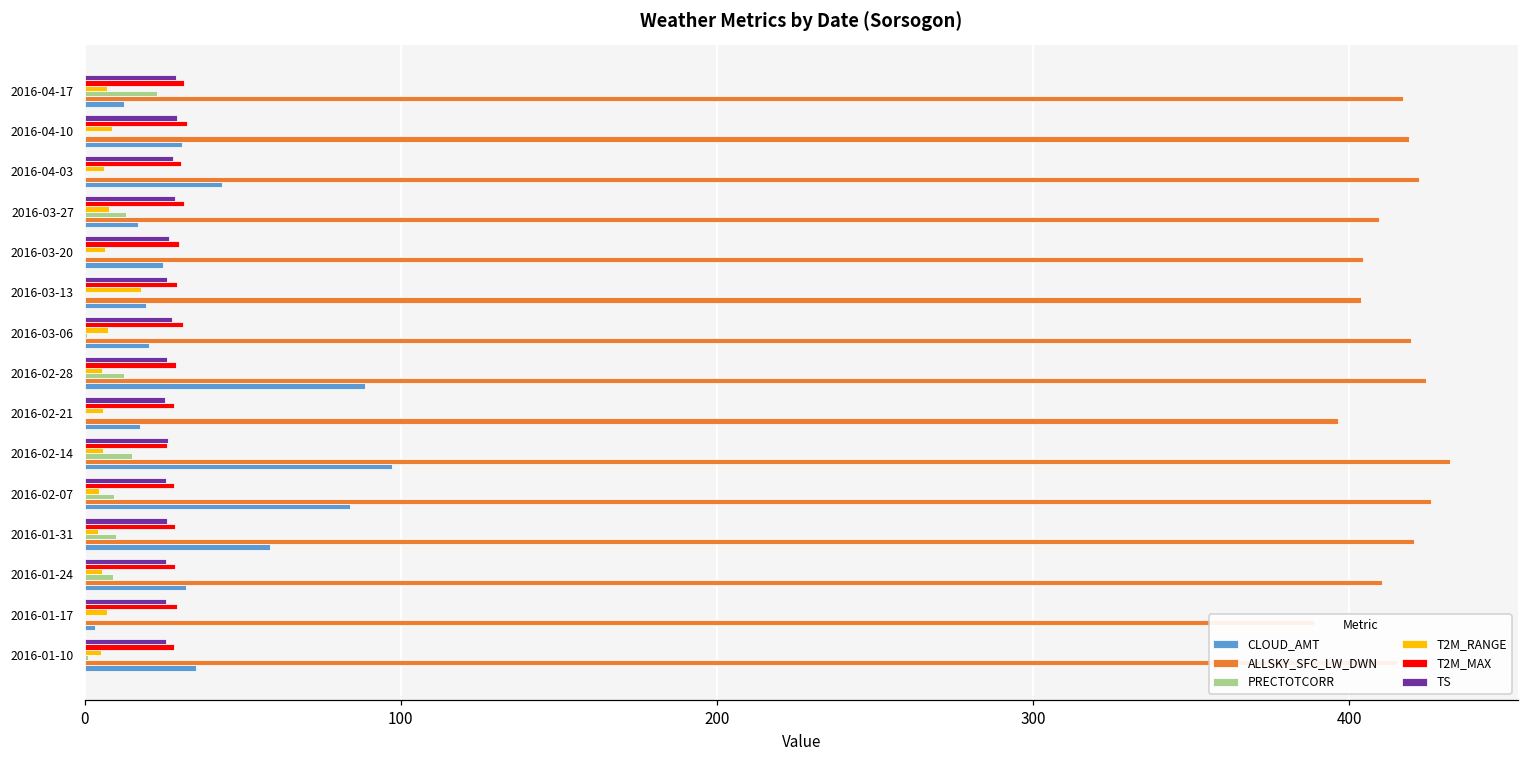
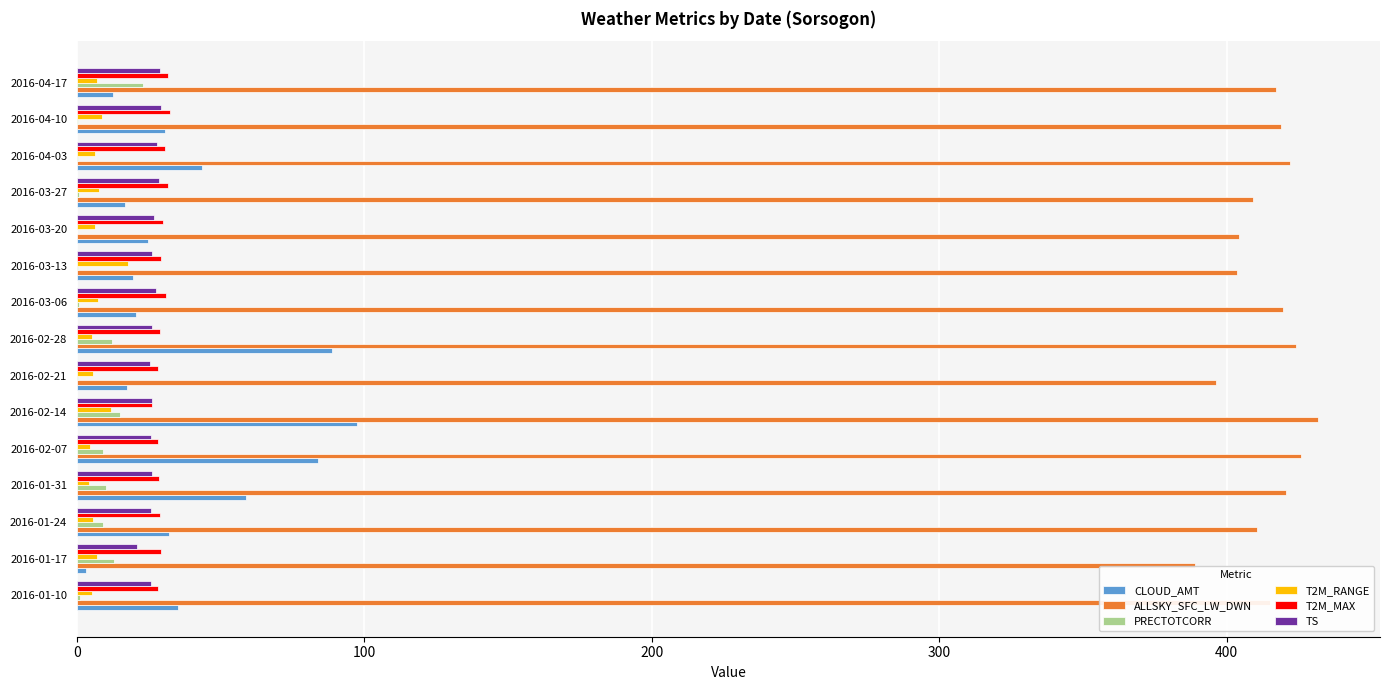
PRECTOTCORR, 2016-03-27: 13 -> 1
T2M_RANGE, 2016-02-14: 6 -> 12
TS, 2016-01-17: 26 -> 21
PRECTOTCORR, 2016-01-17: 0 -> 13
